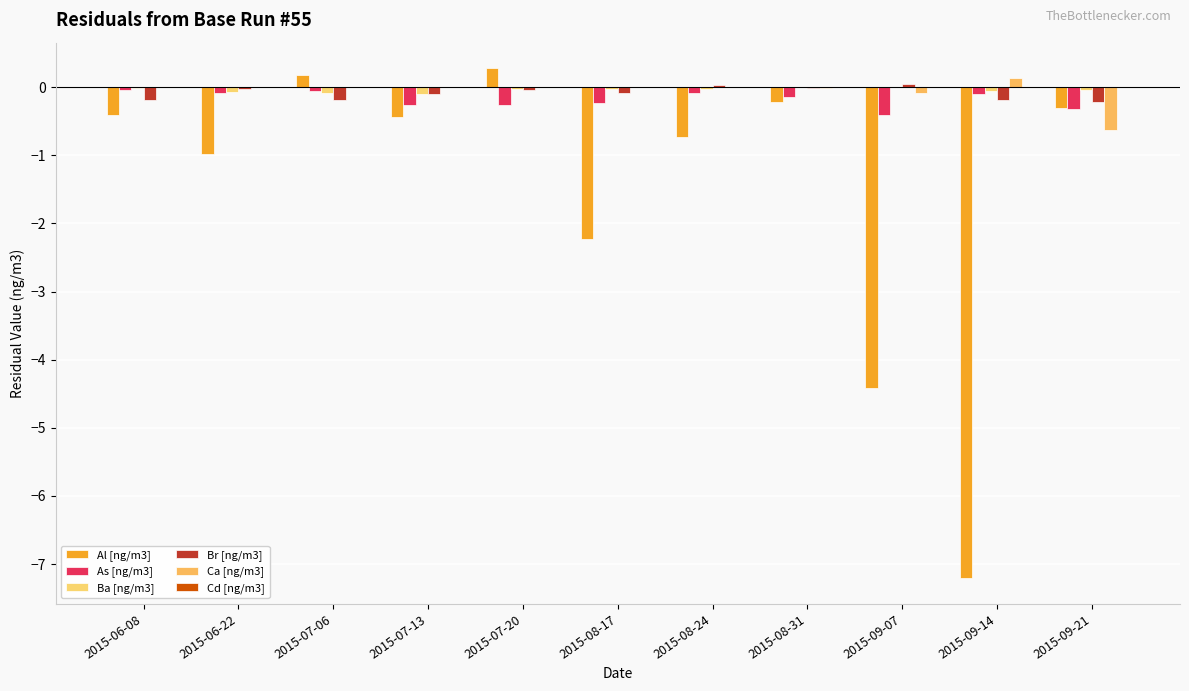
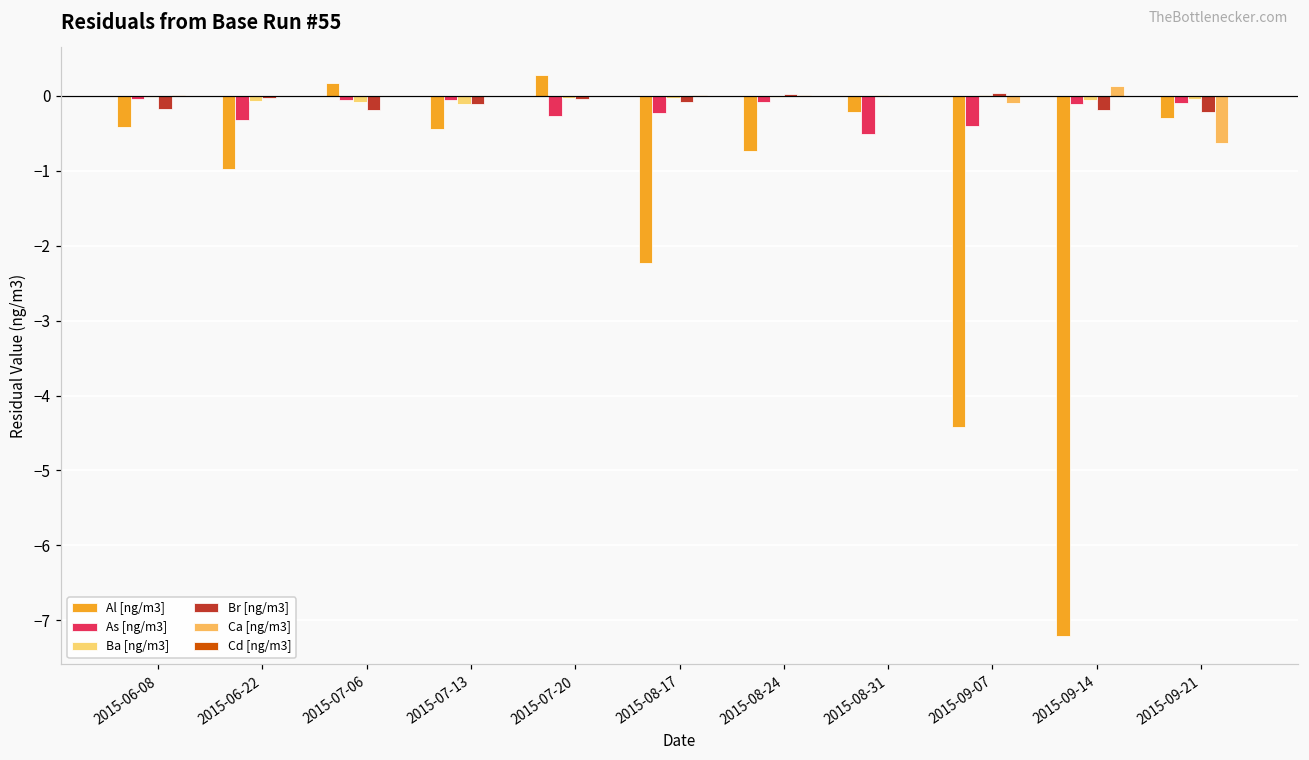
As [ng/m3], 2015-06-22: -0.1 -> -0.3
As [ng/m3], 2015-07-13: -0.3 -> -0.1
As [ng/m3], 2015-08-31: -0.1 -> -0.5
As [ng/m3], 2015-09-21: -0.3 -> -0.1
